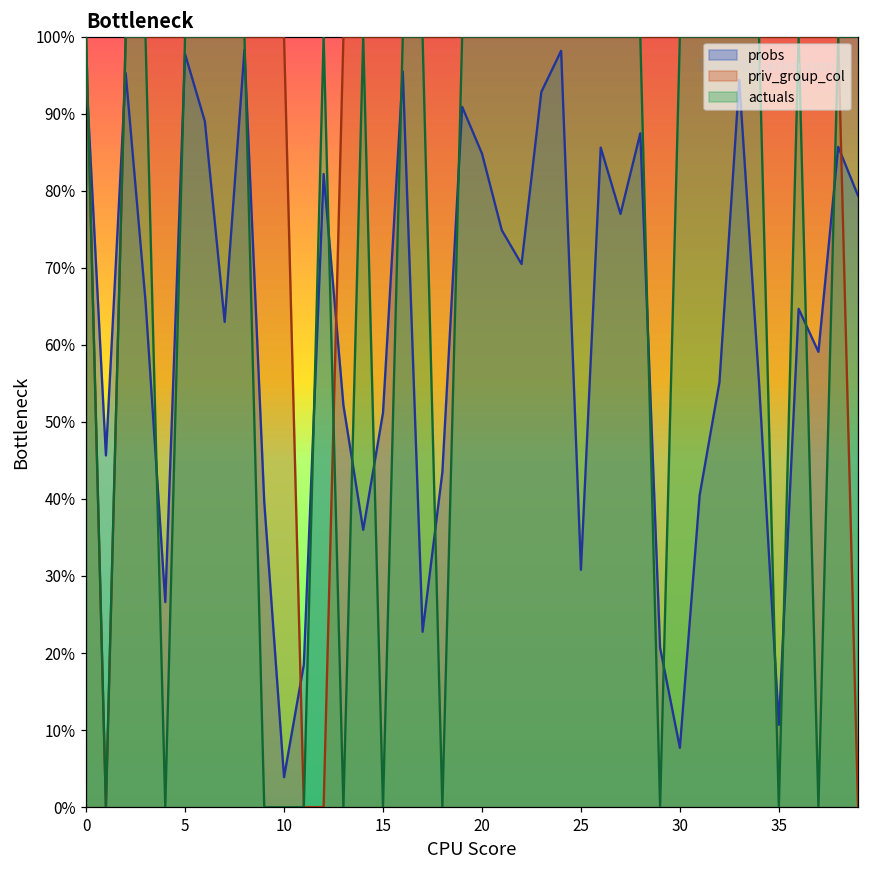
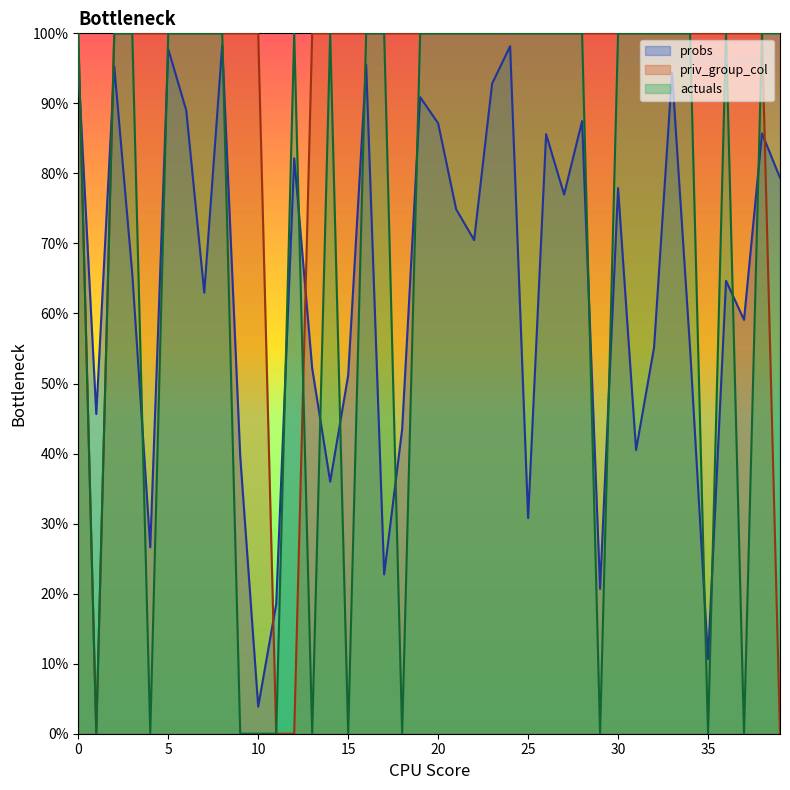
probs, 20: 85% -> 87%
probs, 30: 8% -> 78%
